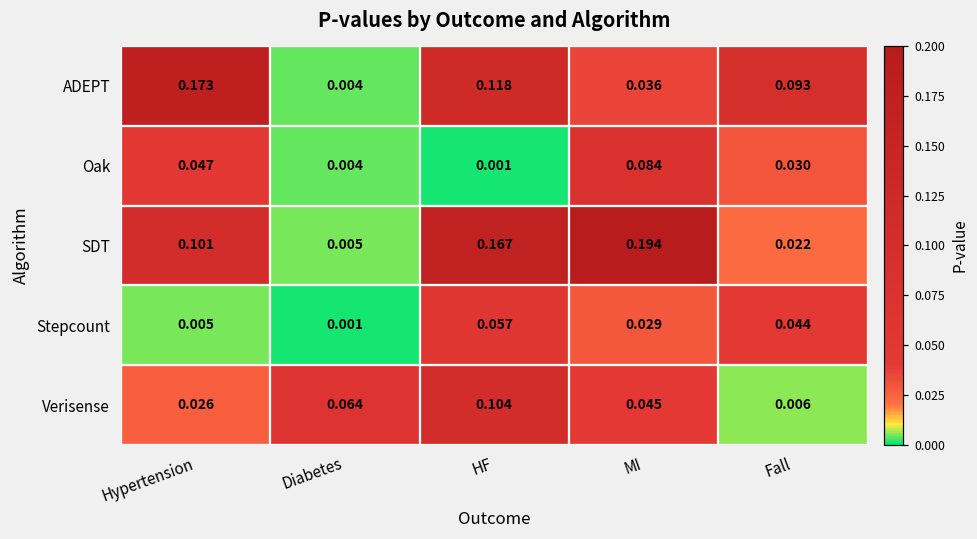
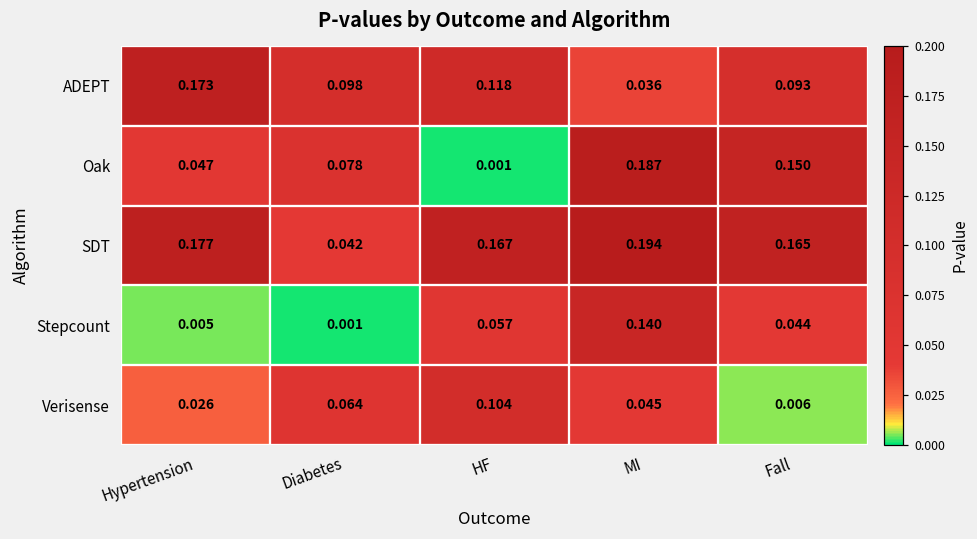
ADEPT, Diabetes: 0.004 -> 0.098
Oak, Diabetes: 0.004 -> 0.078
Oak, MI: 0.084 -> 0.187
Oak, Fall: 0.030 -> 0.150
SDT, Hypertension: 0.101 -> 0.177
SDT, Diabetes: 0.005 -> 0.042
SDT, Fall: 0.022 -> 0.165
Stepcount, MI: 0.029 -> 0.140
